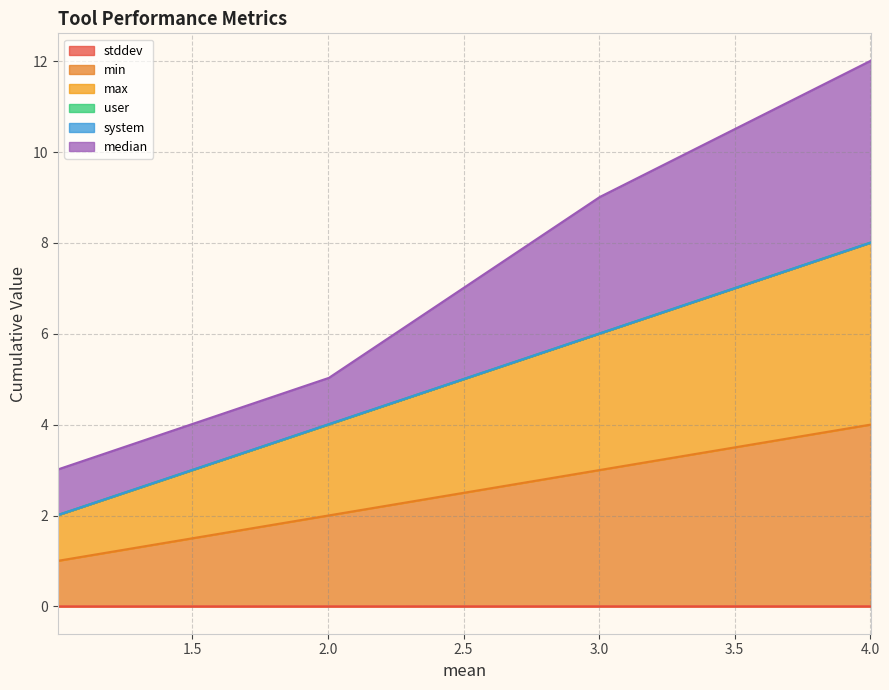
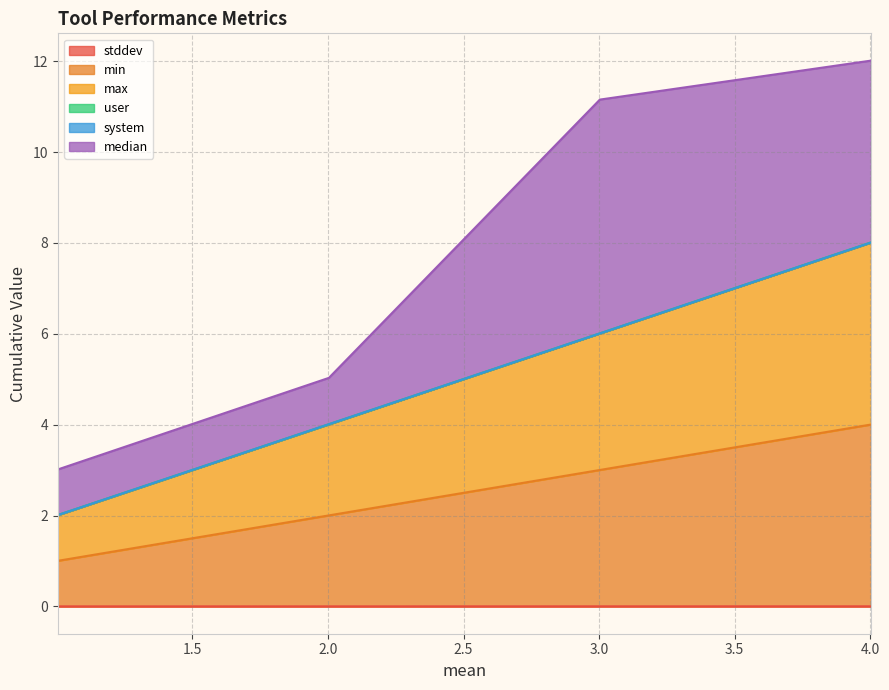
median, 3.0: 3.0 -> 5.1
